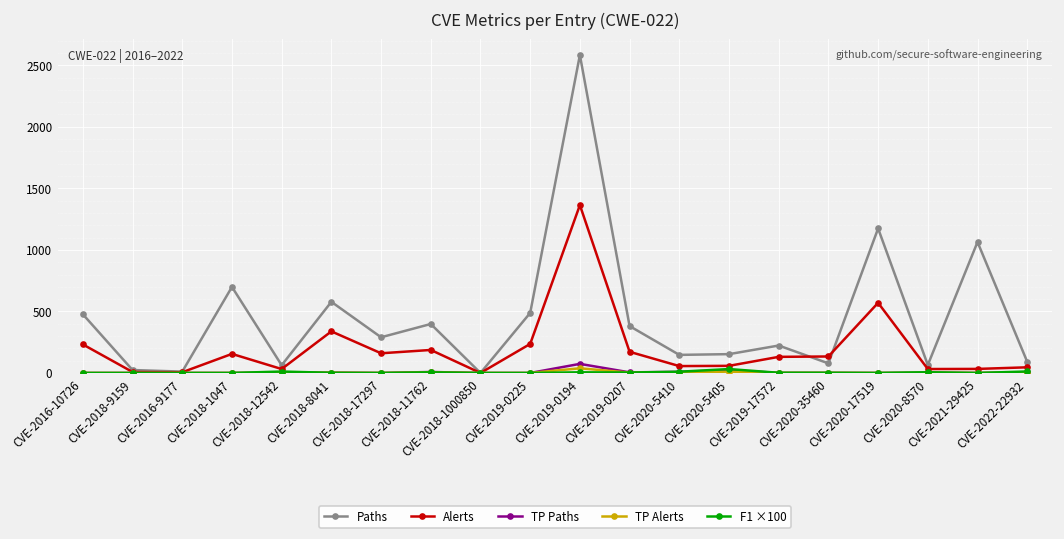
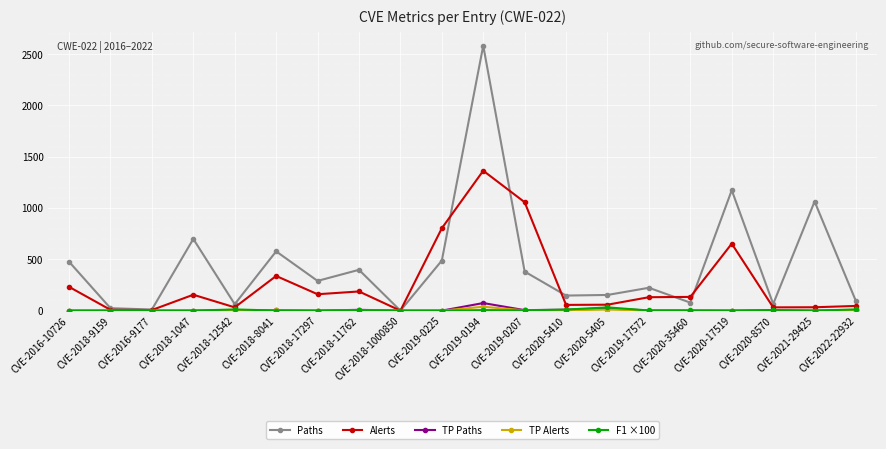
Alerts, CVE-2019-0225: 240 -> 800
Alerts, CVE-2019-0207: 170 -> 1060
Alerts, CVE-2020-17519: 570 -> 650
